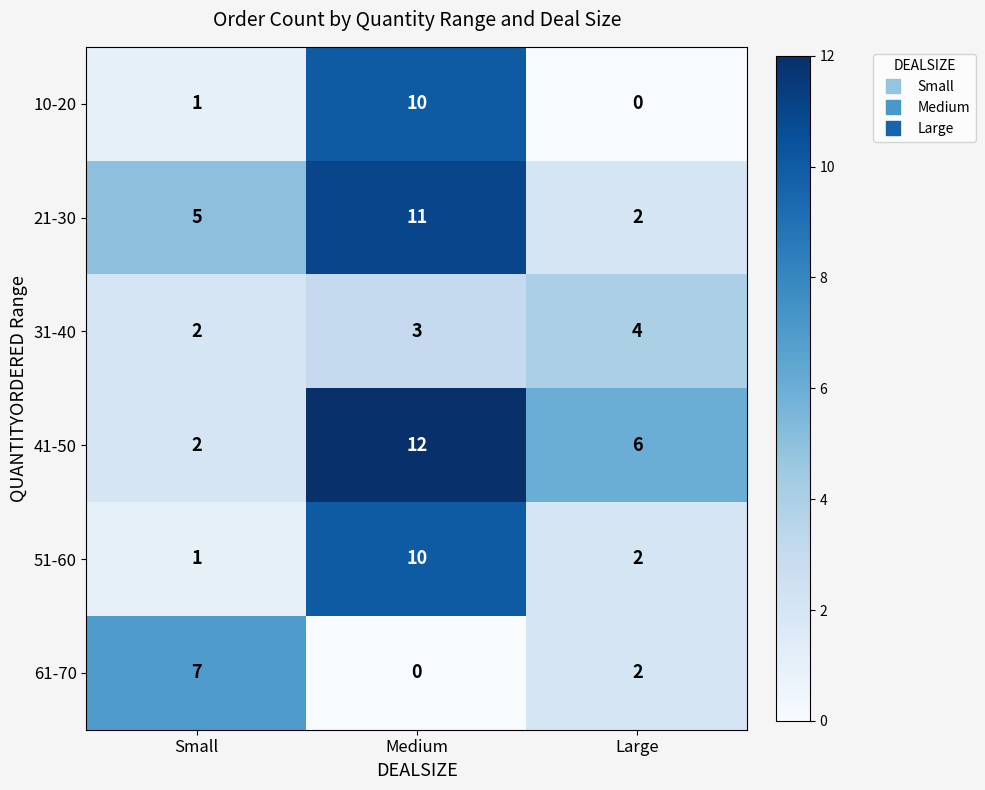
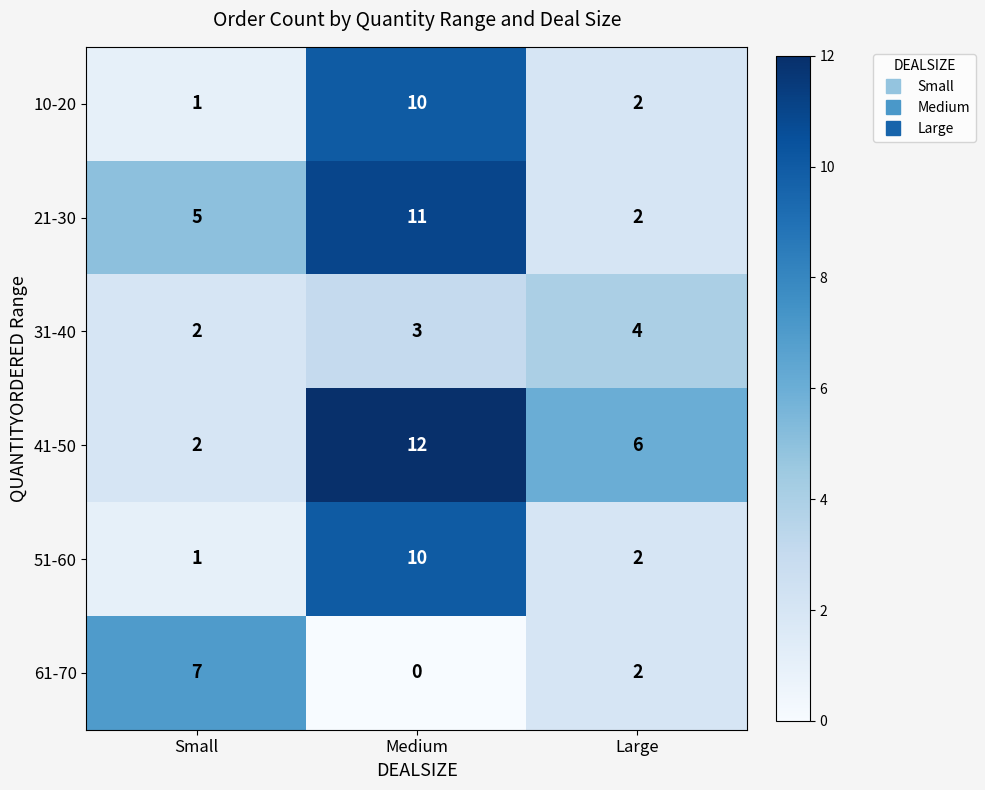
10-20, Large: 0 -> 2
